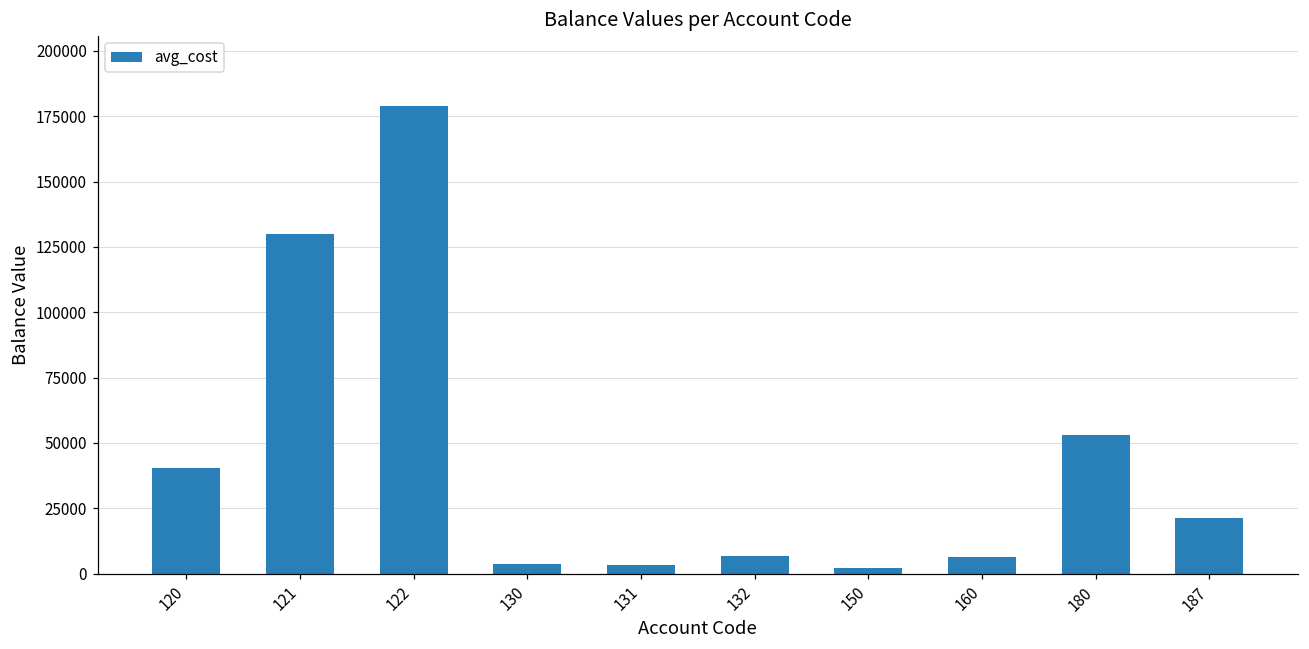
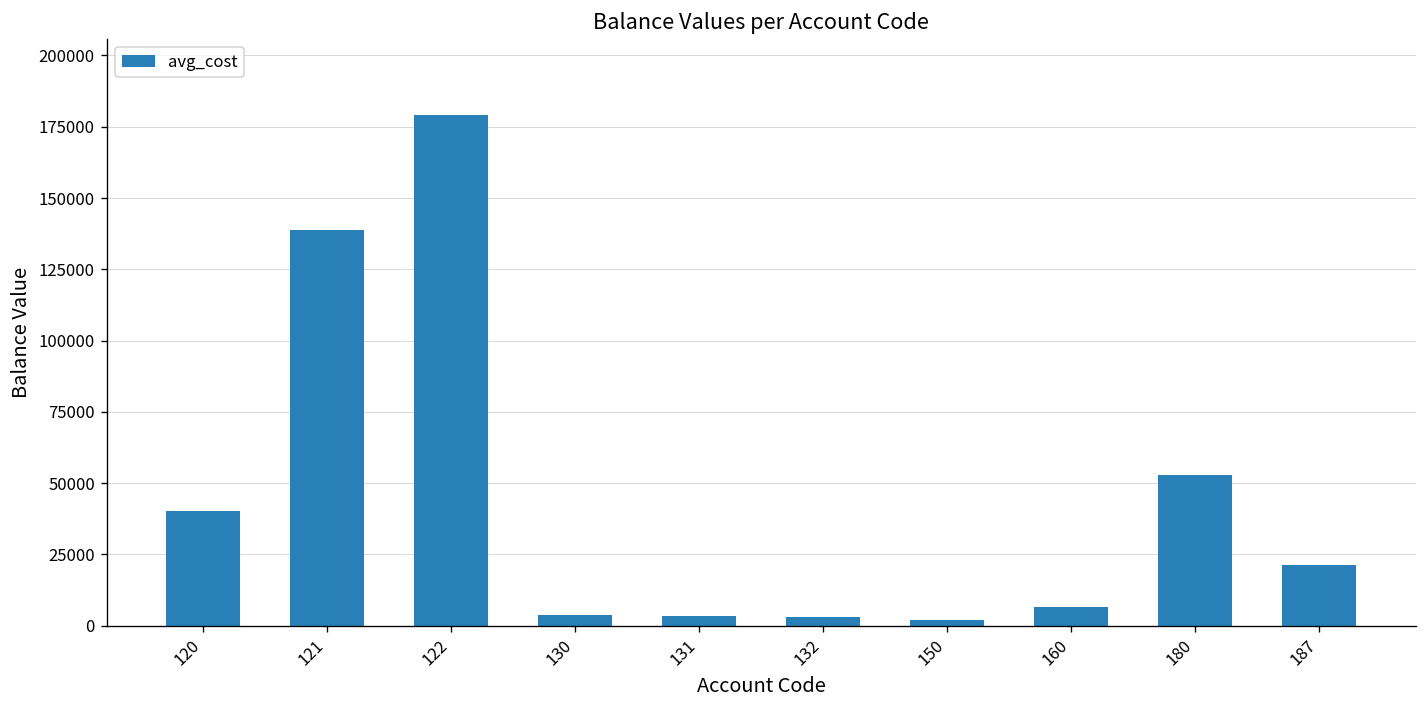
121: 130000 -> 139000
132: 7000 -> 3000
